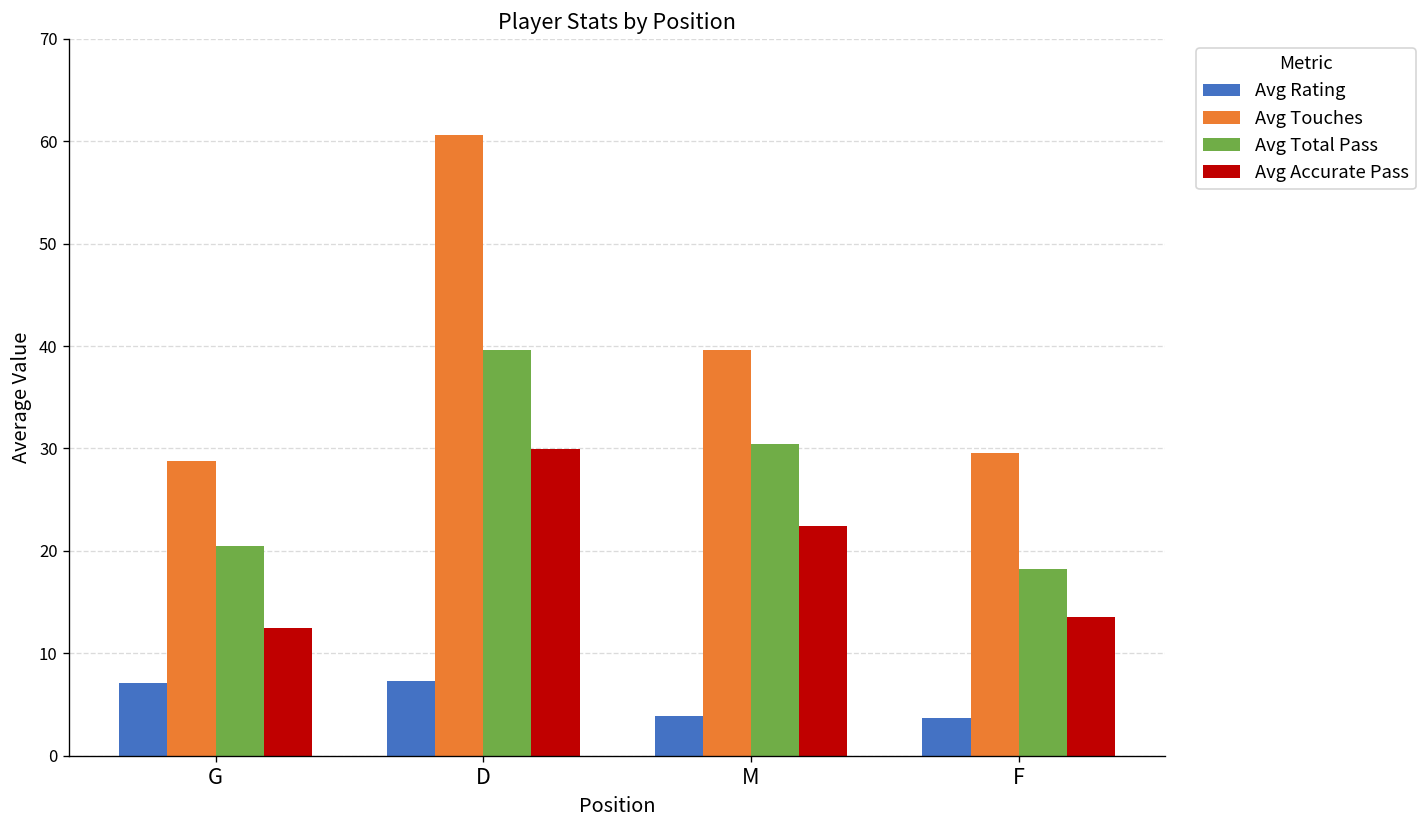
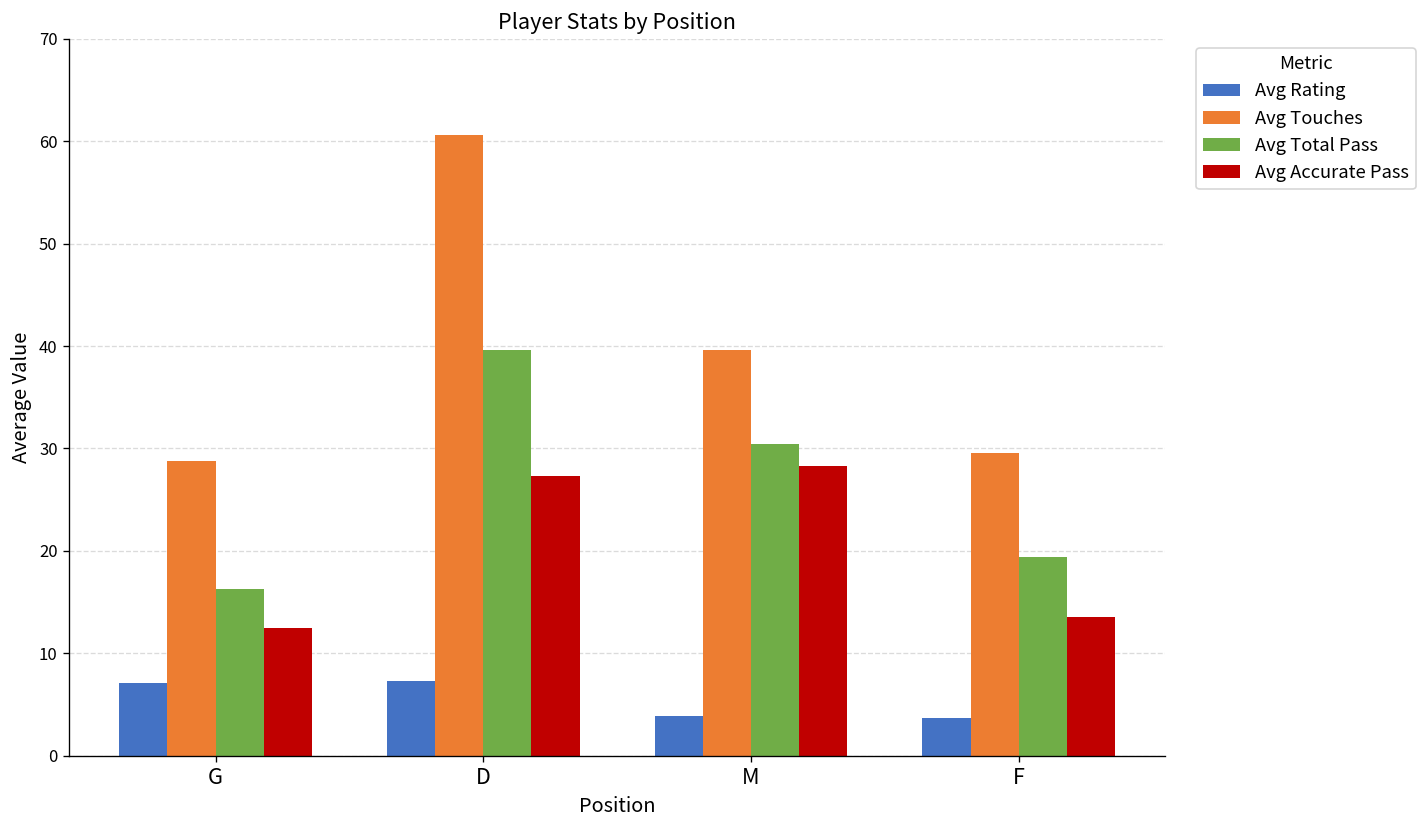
Avg Total Pass, G: 21 -> 16
Avg Accurate Pass, D: 30 -> 27
Avg Accurate Pass, M: 22 -> 28
Avg Total Pass, F: 18 -> 19
